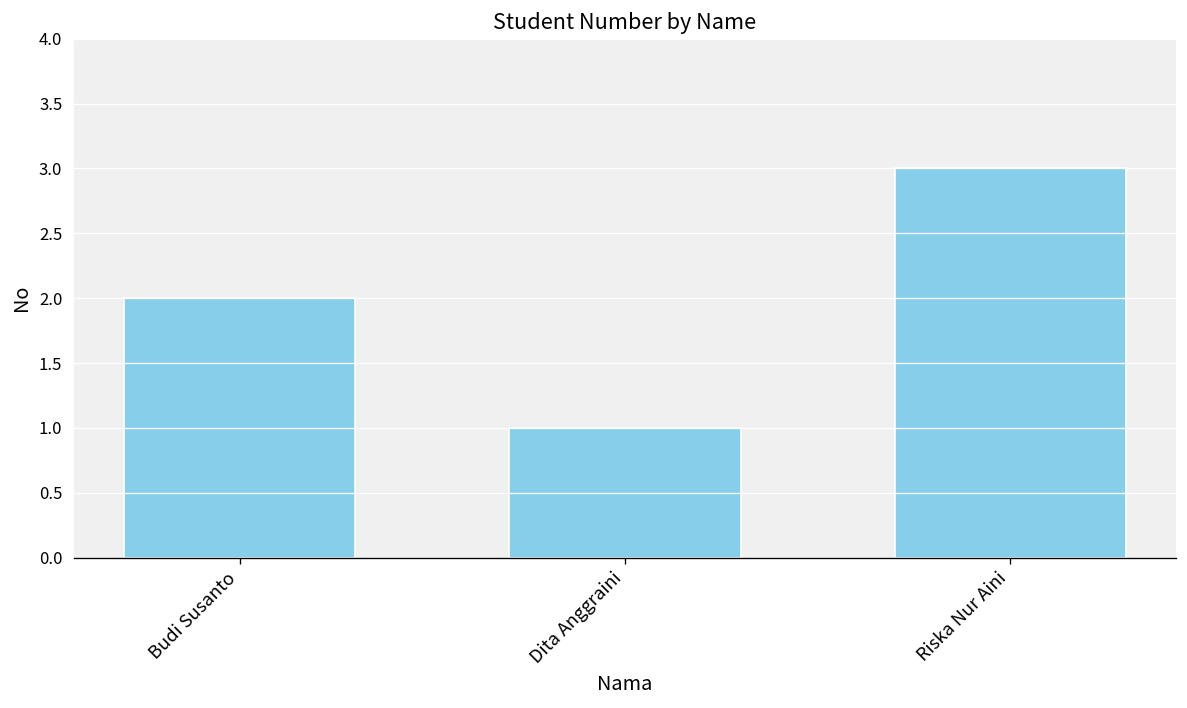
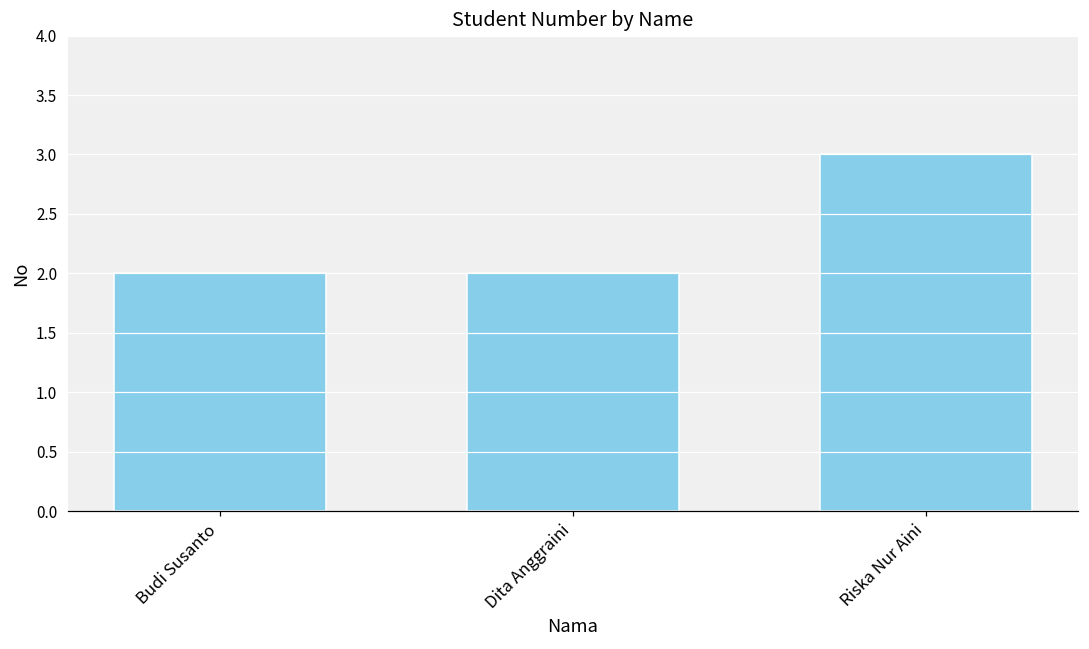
Dita Anggraini: 1 -> 2
